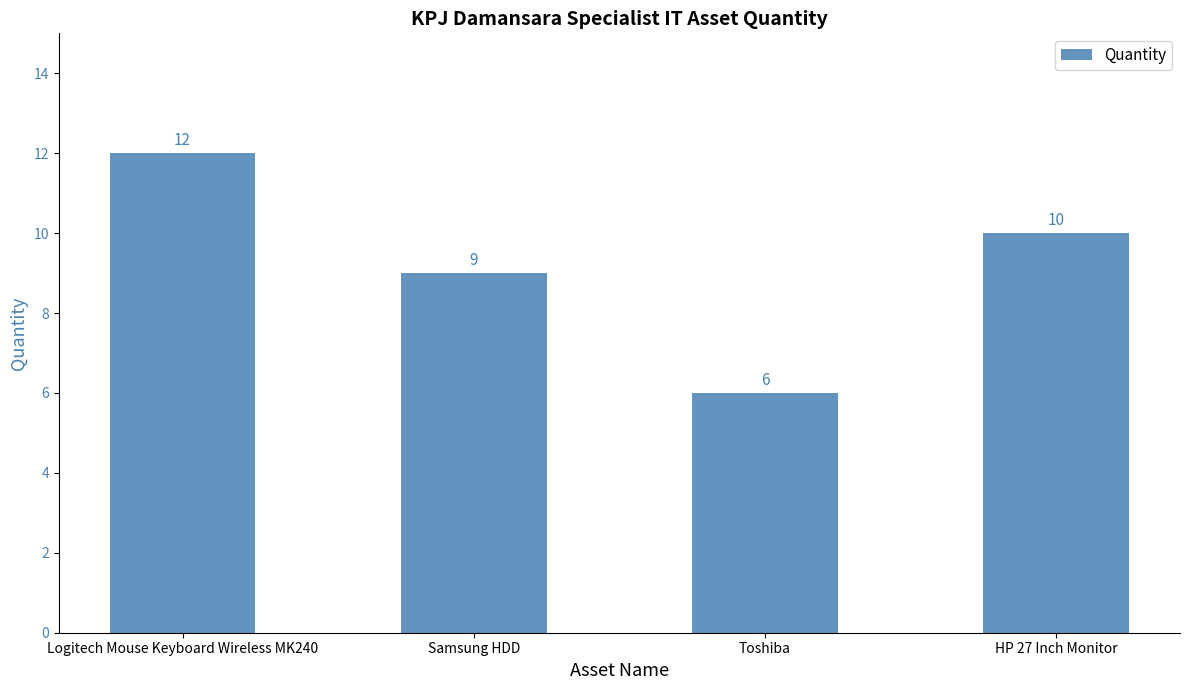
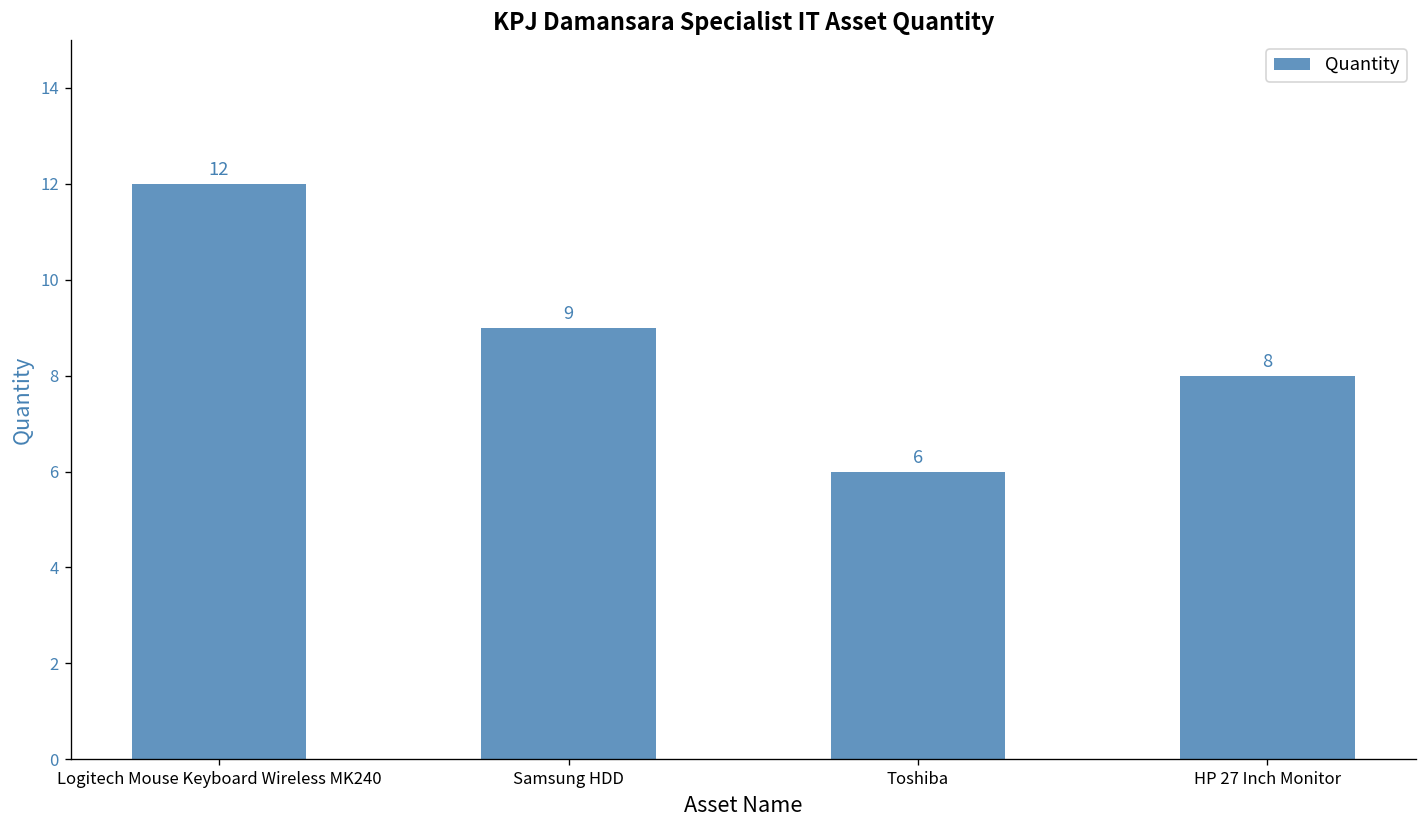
HP 27 Inch Monitor: 10 -> 8
